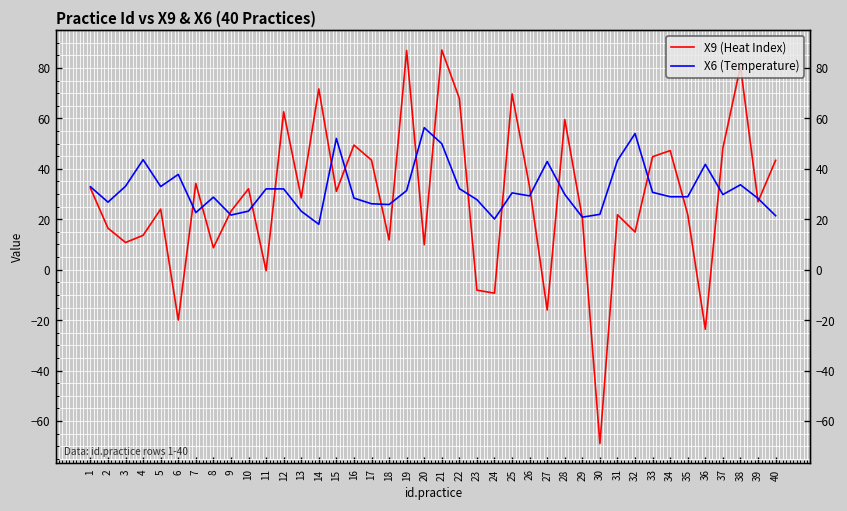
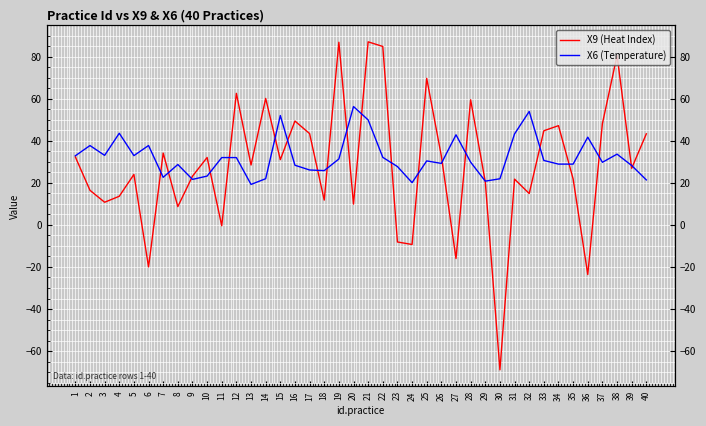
X6 (Temperature), 2: 27 -> 38
X6 (Temperature), 13: 23 -> 19
X9 (Heat Index), 14: 72 -> 60
X6 (Temperature), 14: 18 -> 22
X9 (Heat Index), 22: 68 -> 85
